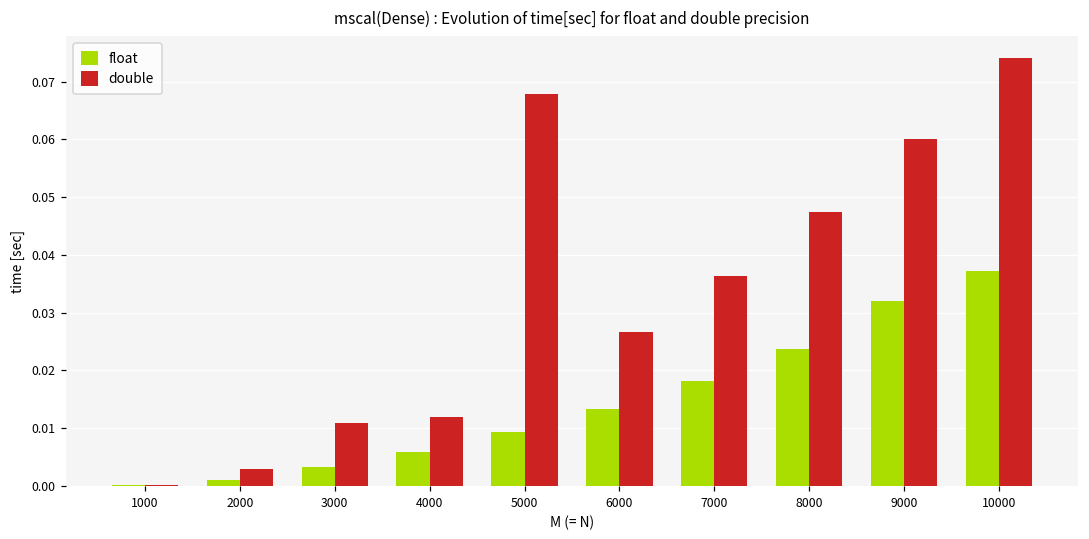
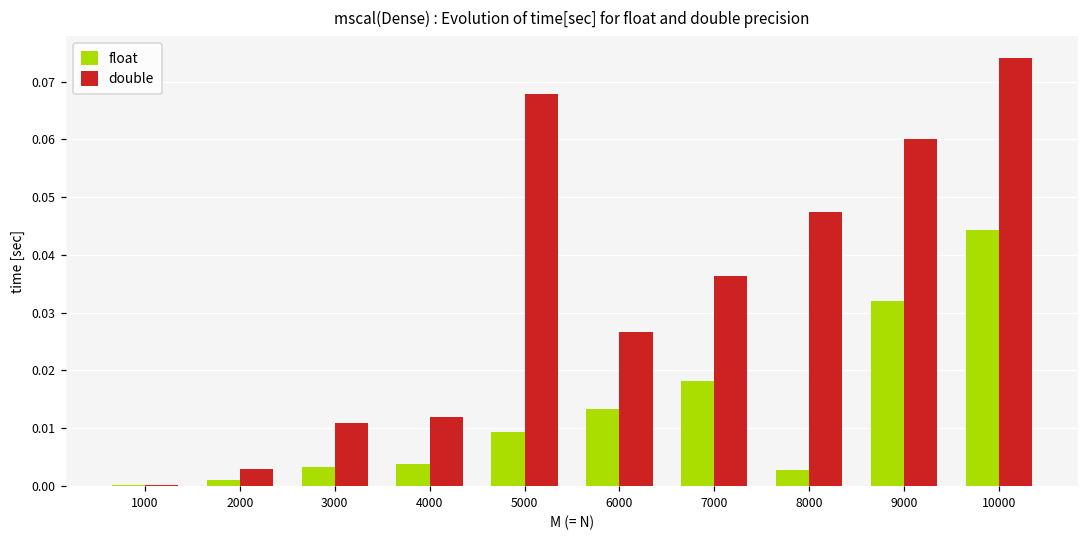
float, 4000: 0.006 -> 0.004
float, 8000: 0.024 -> 0.003
float, 10000: 0.037 -> 0.044
